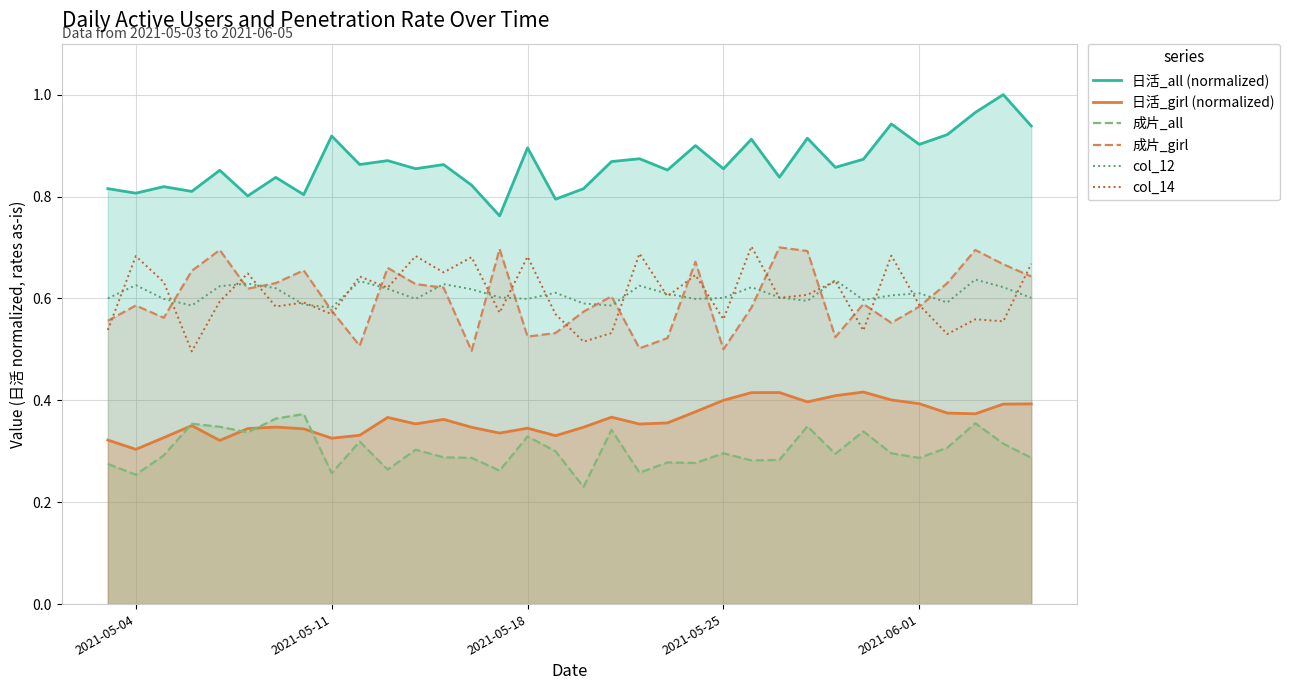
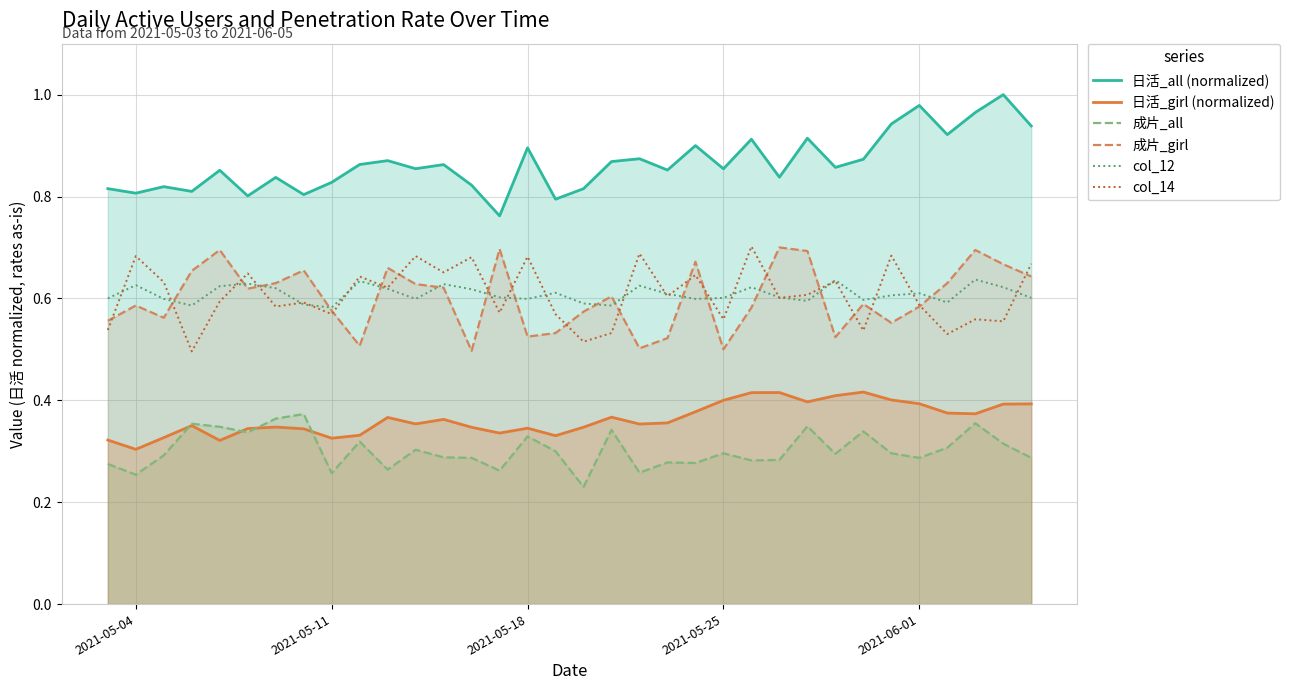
日活_all (normalized), 2021-05-11: 0.92 -> 0.83
日活_all (normalized), 2021-06-01: 0.90 -> 0.98
